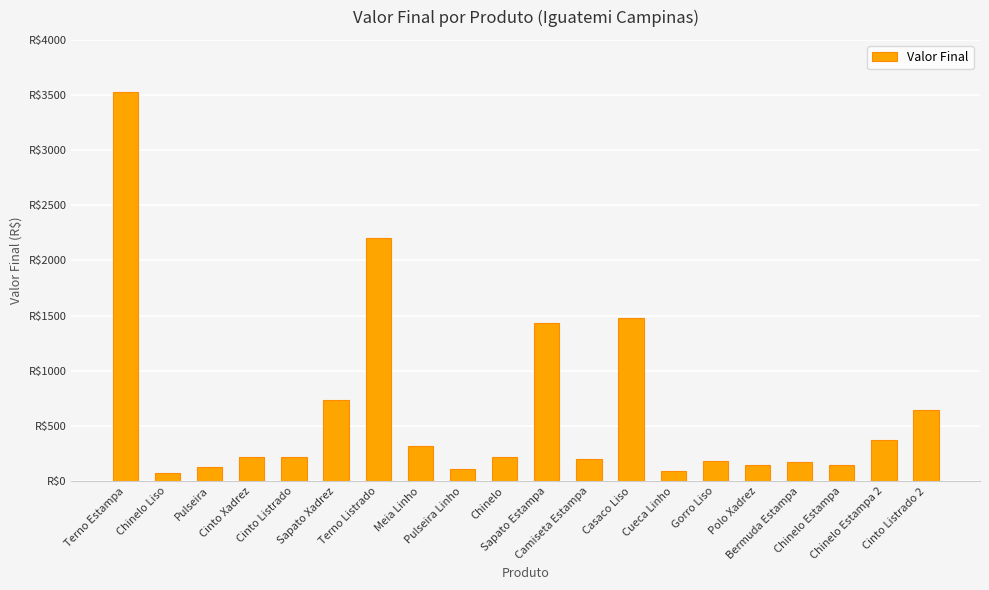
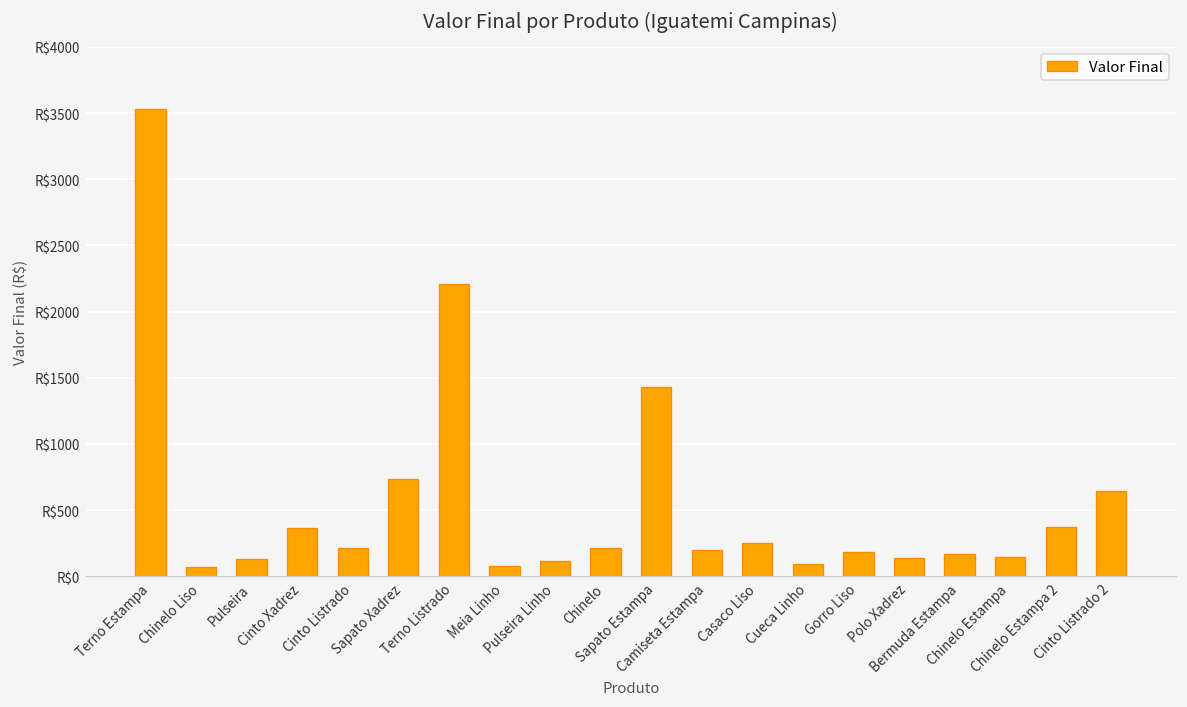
Cinto Xadrez: R$220 -> R$370
Meia Linho: R$320 -> R$80
Casaco Liso: R$1480 -> R$260
